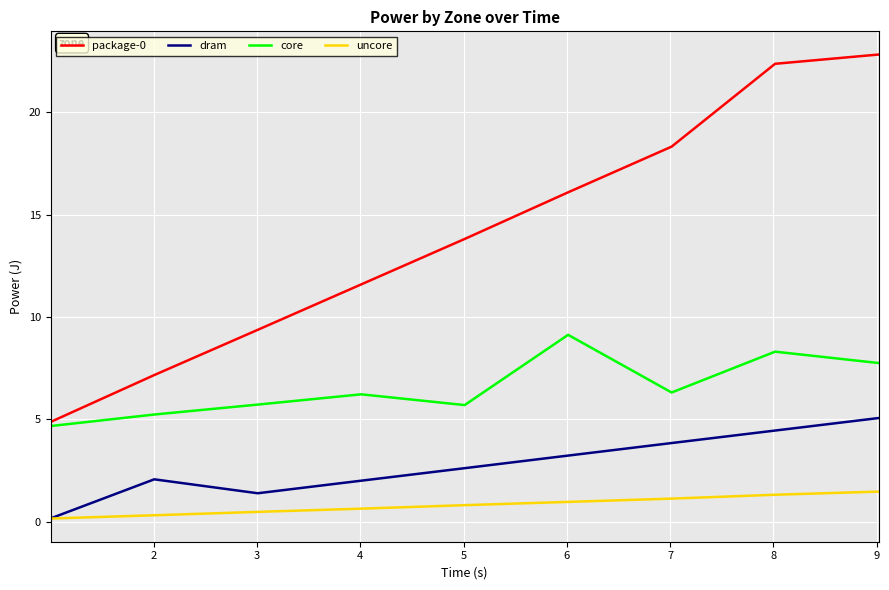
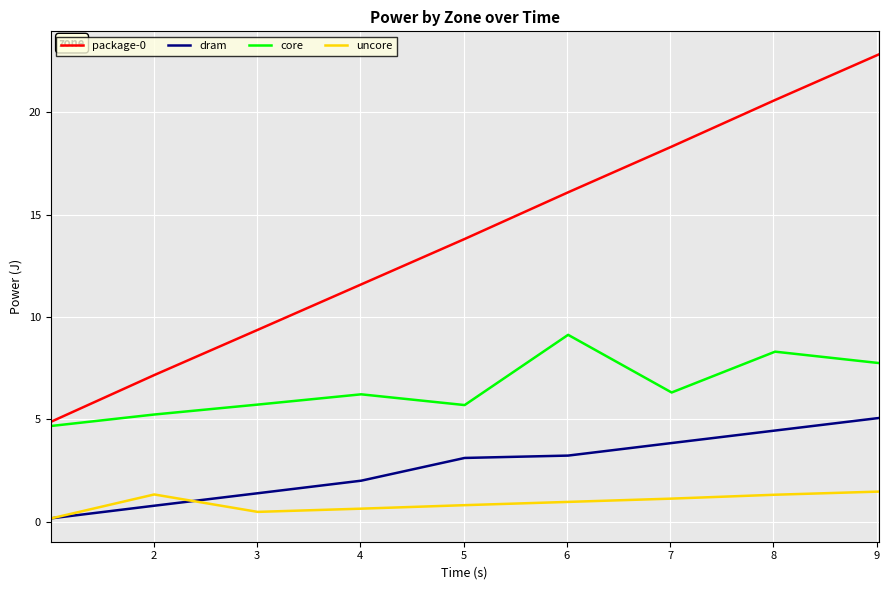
dram, 2: 2.1 -> 0.8
uncore, 2: 0.3 -> 1.3
dram, 5: 2.6 -> 3.1
package-0, 8: 22.4 -> 20.6
